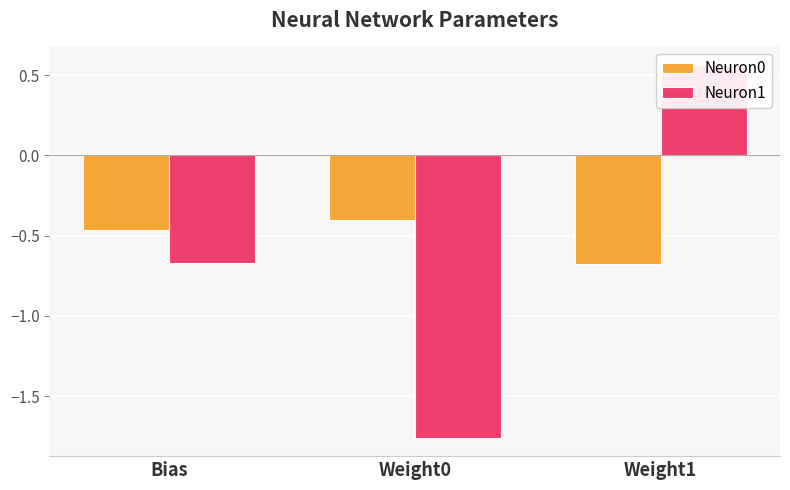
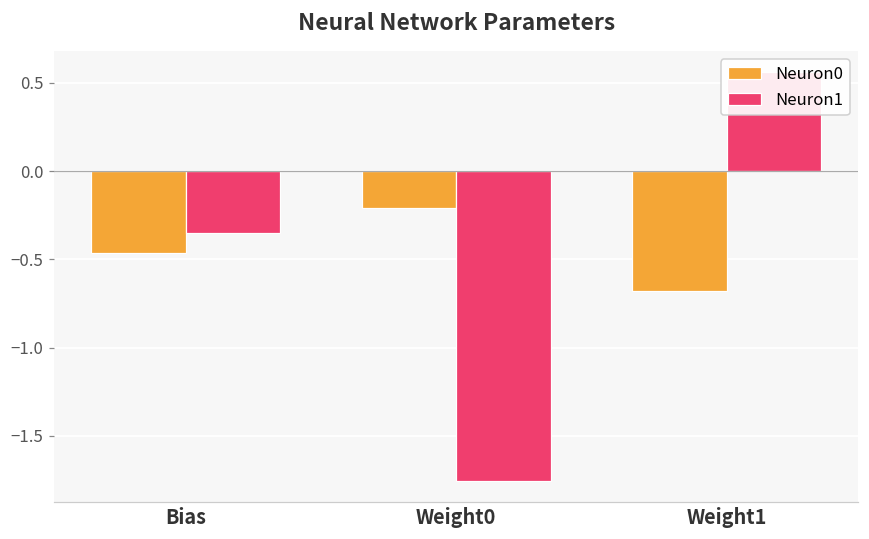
Neuron1, Bias: -0.67 -> -0.35
Neuron0, Weight0: -0.40 -> -0.21
